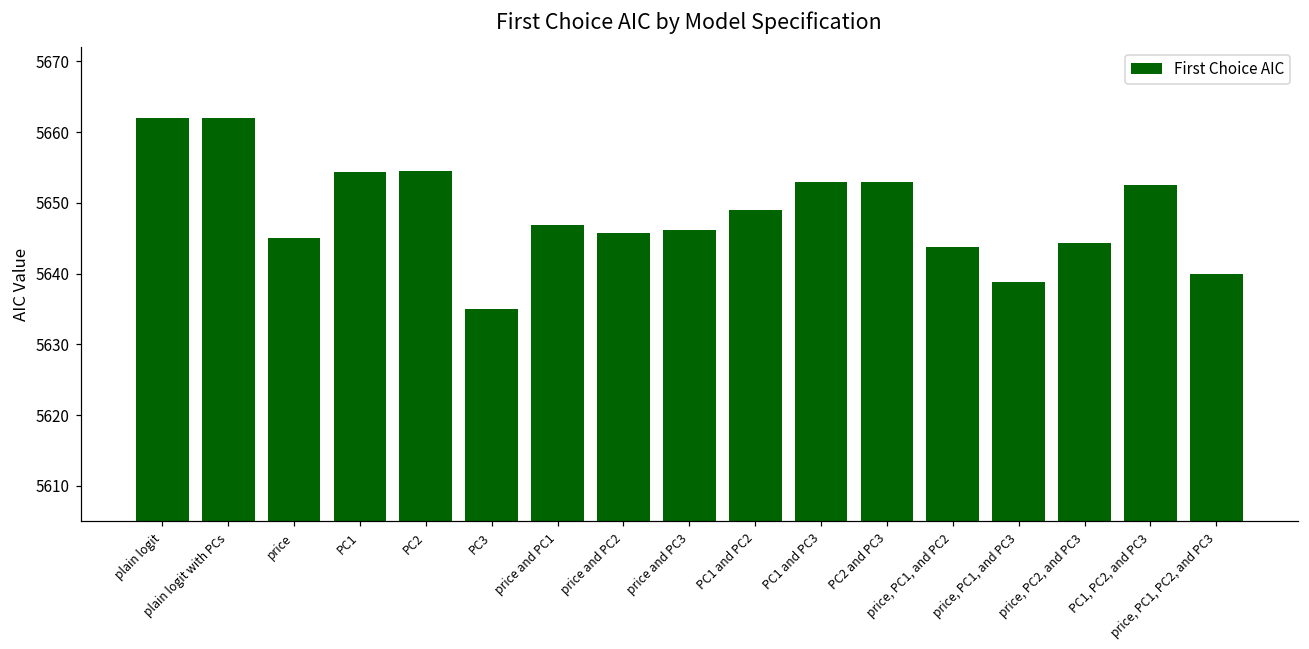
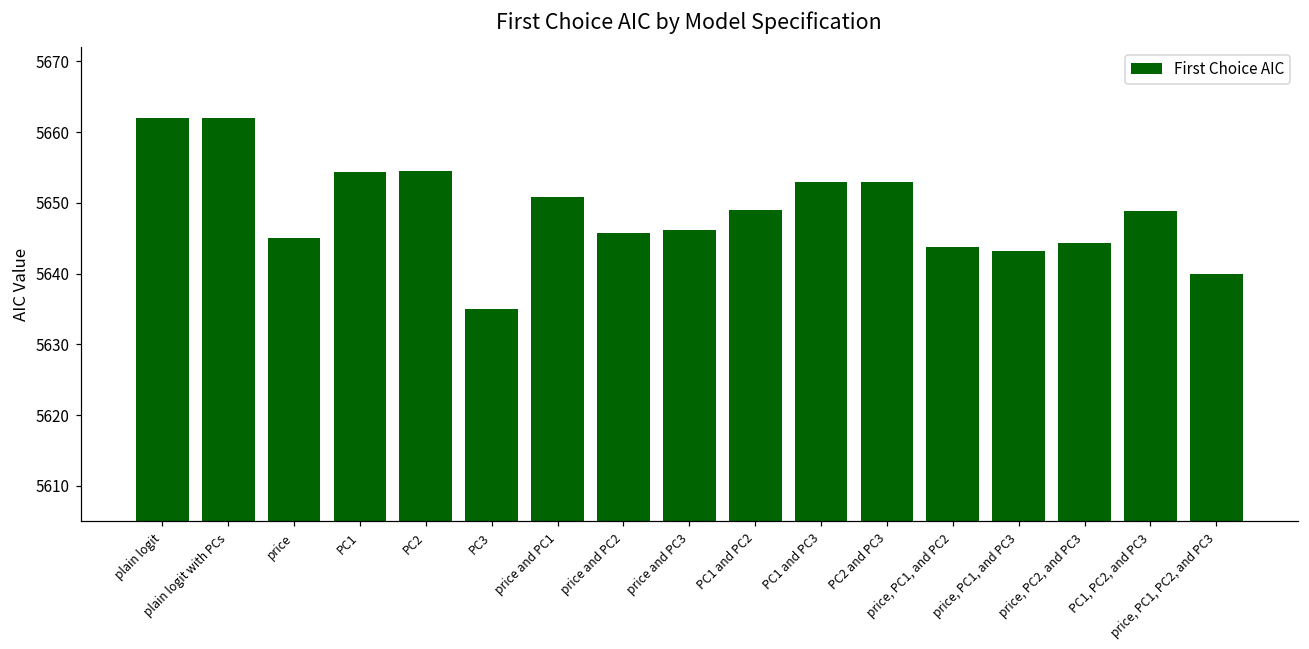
price and PC1: 5647 -> 5651
price, PC1, and PC3: 5639 -> 5643
PC1, PC2, and PC3: 5653 -> 5649
